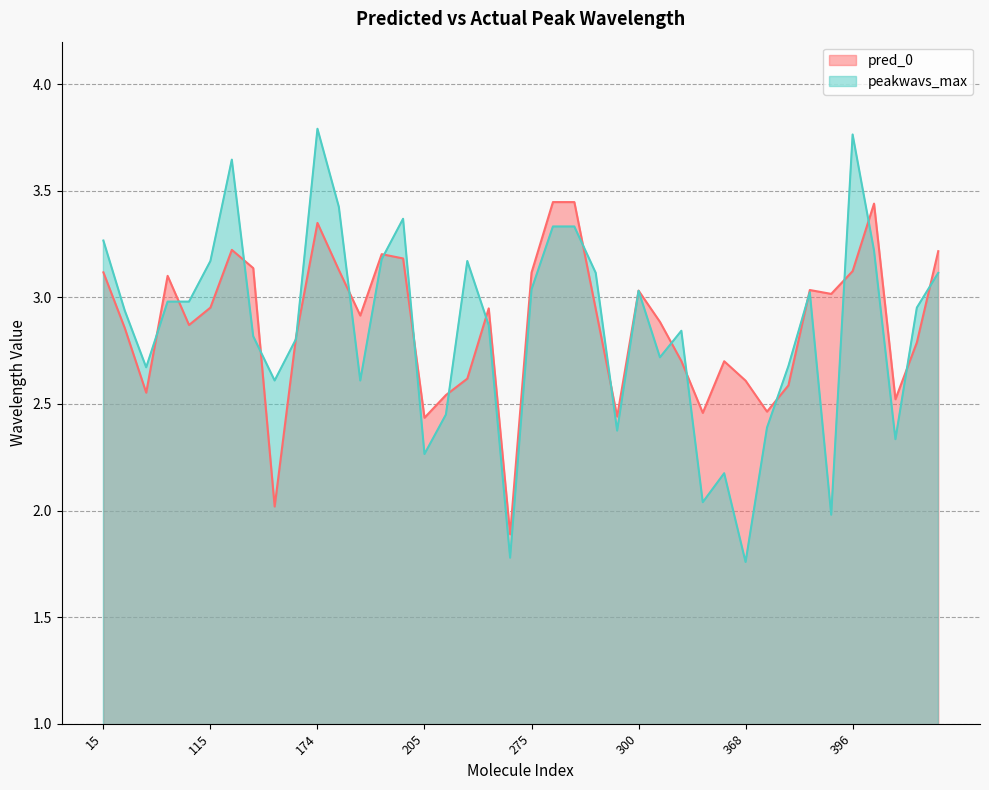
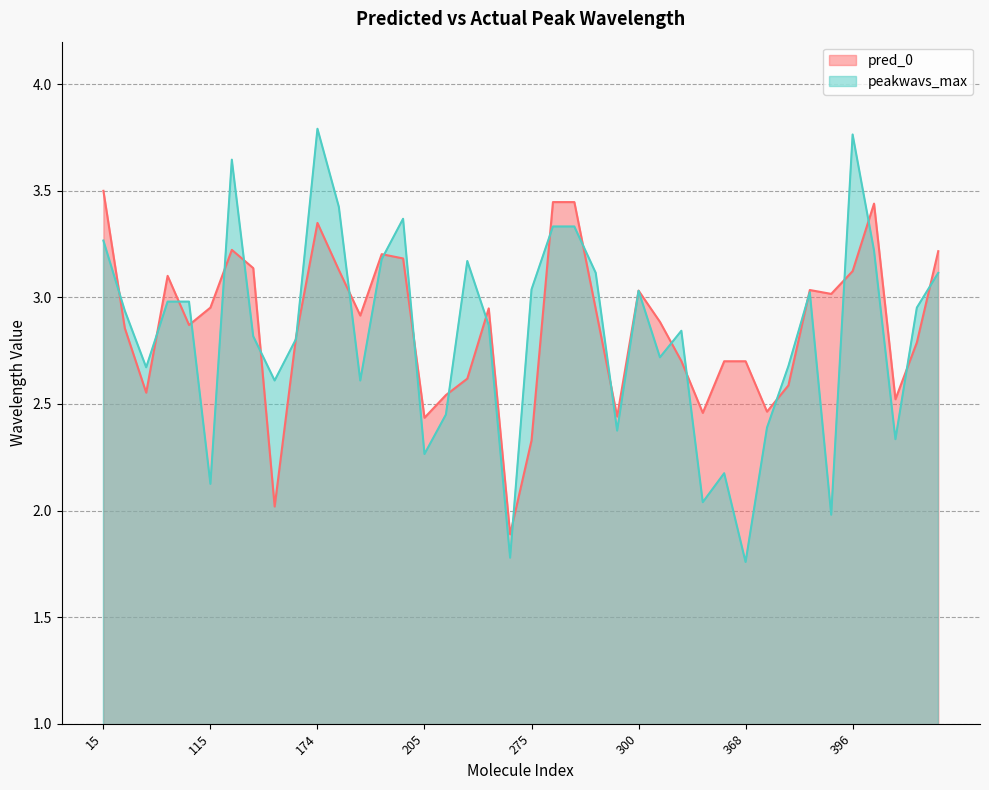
pred_0, 15: 3.12 -> 3.50
peakwavs_max, 115: 3.17 -> 2.13
pred_0, 275: 3.12 -> 2.33
pred_0, 368: 2.61 -> 2.70
